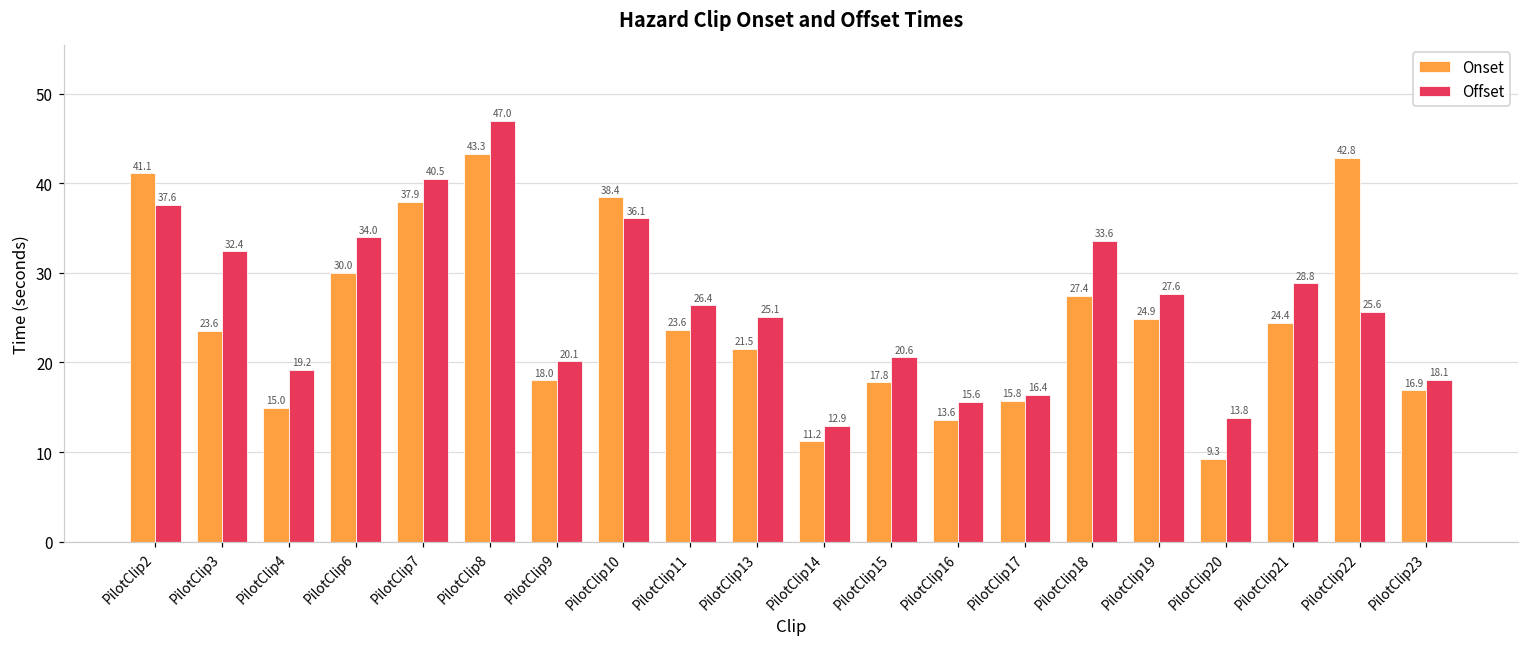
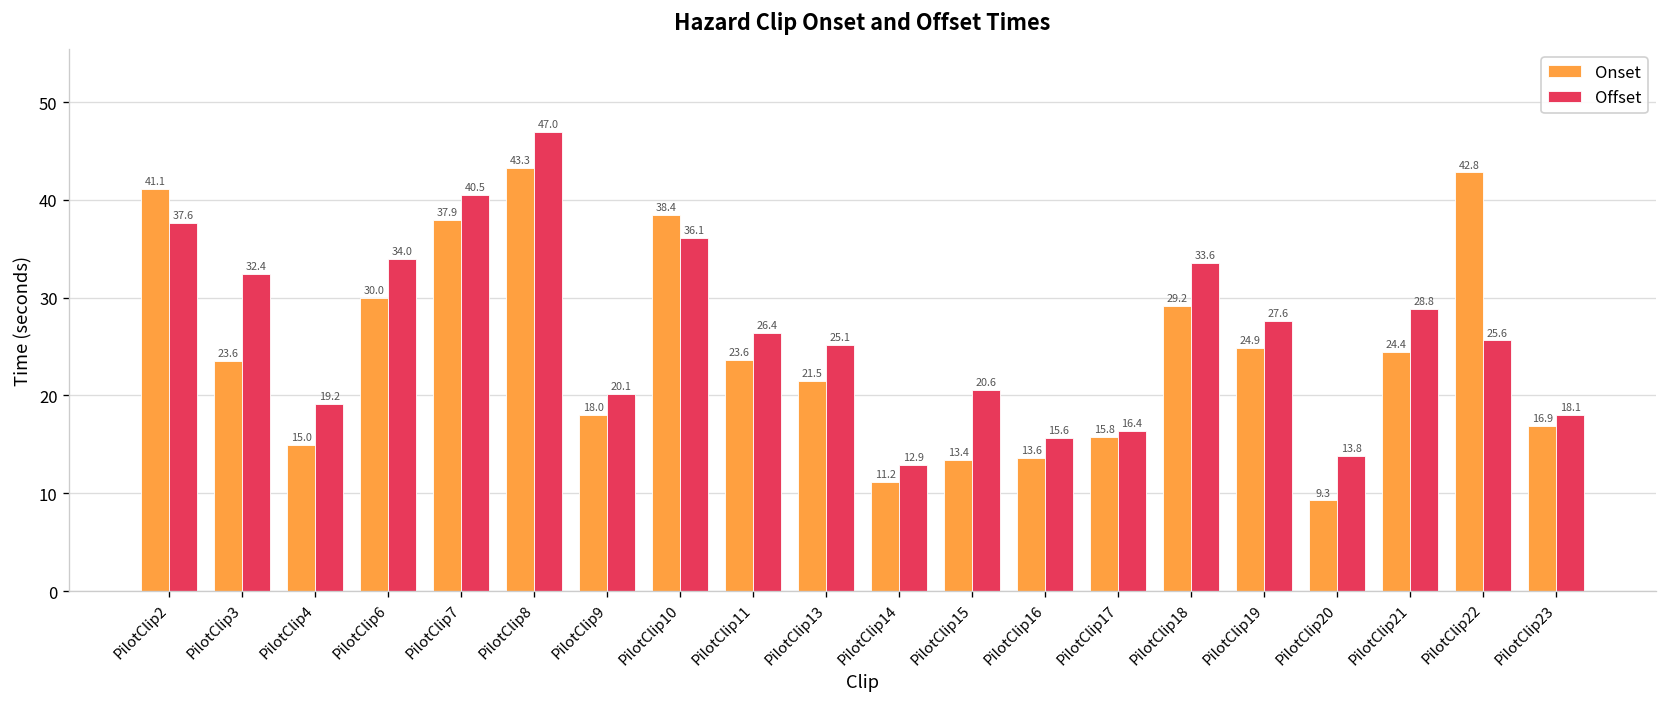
Onset, PilotClip15: 17.8 -> 13.4
Onset, PilotClip18: 27.4 -> 29.2
